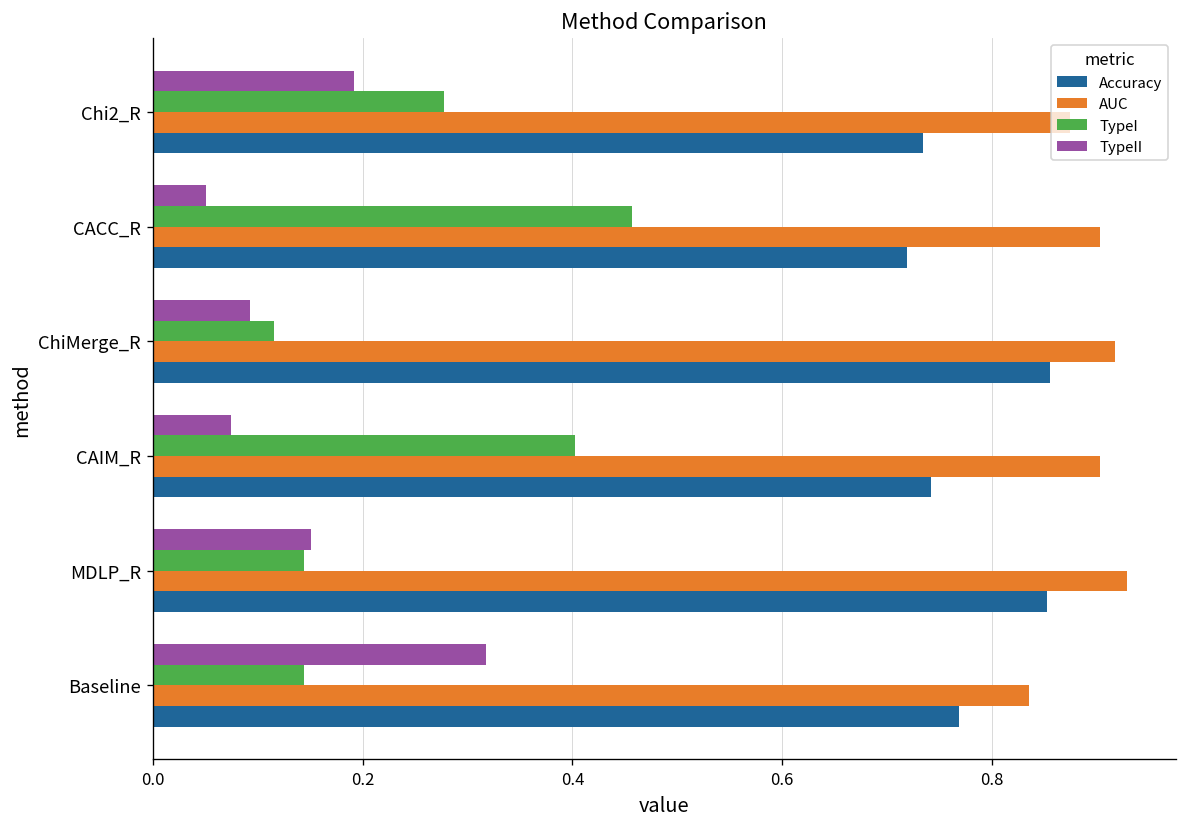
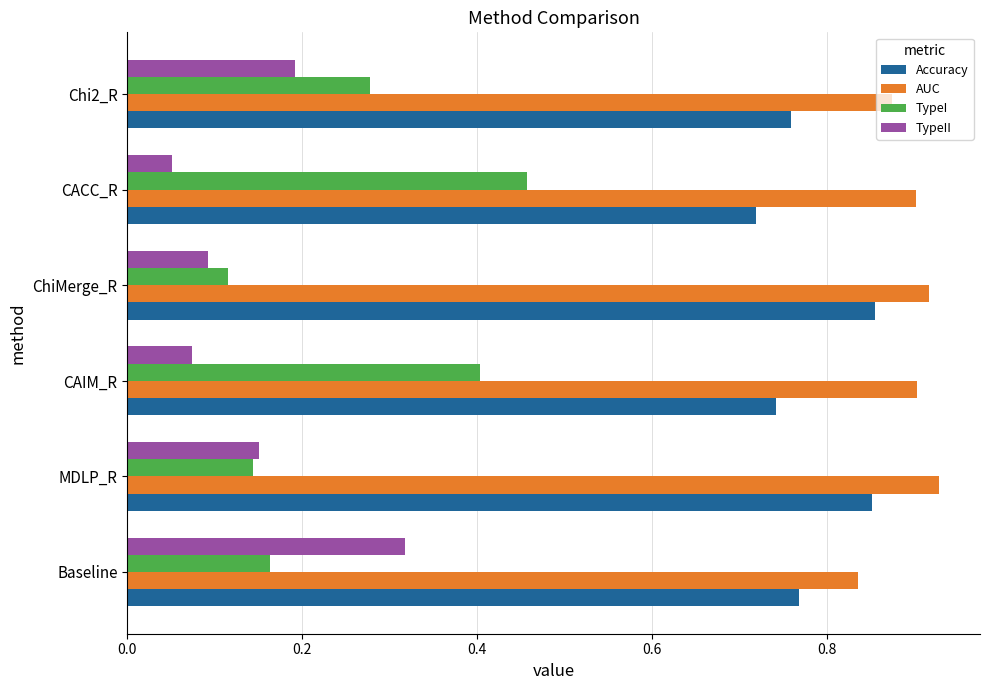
Accuracy, Chi2_R: 0.73 -> 0.76
TypeI, Baseline: 0.14 -> 0.16
